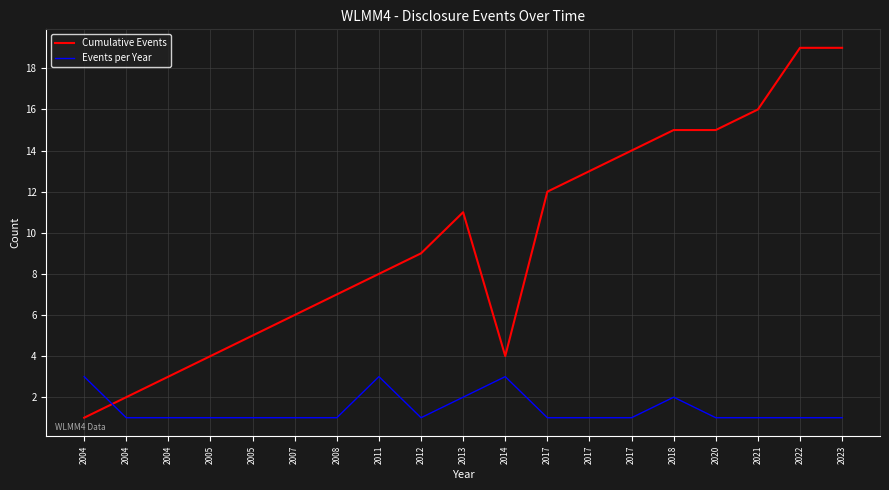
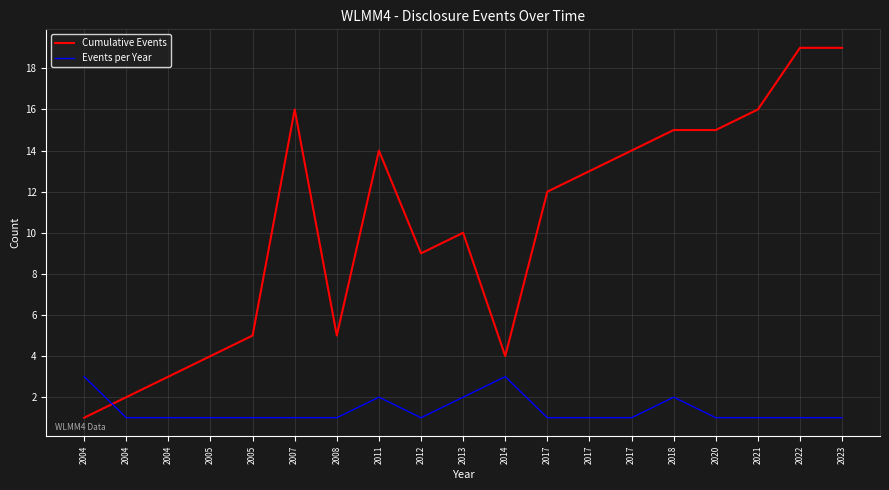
Cumulative Events, 2007: 6 -> 16
Cumulative Events, 2008: 7 -> 5
Cumulative Events, 2011: 8 -> 14
Events per Year, 2011: 3 -> 2
Cumulative Events, 2013: 11 -> 10
